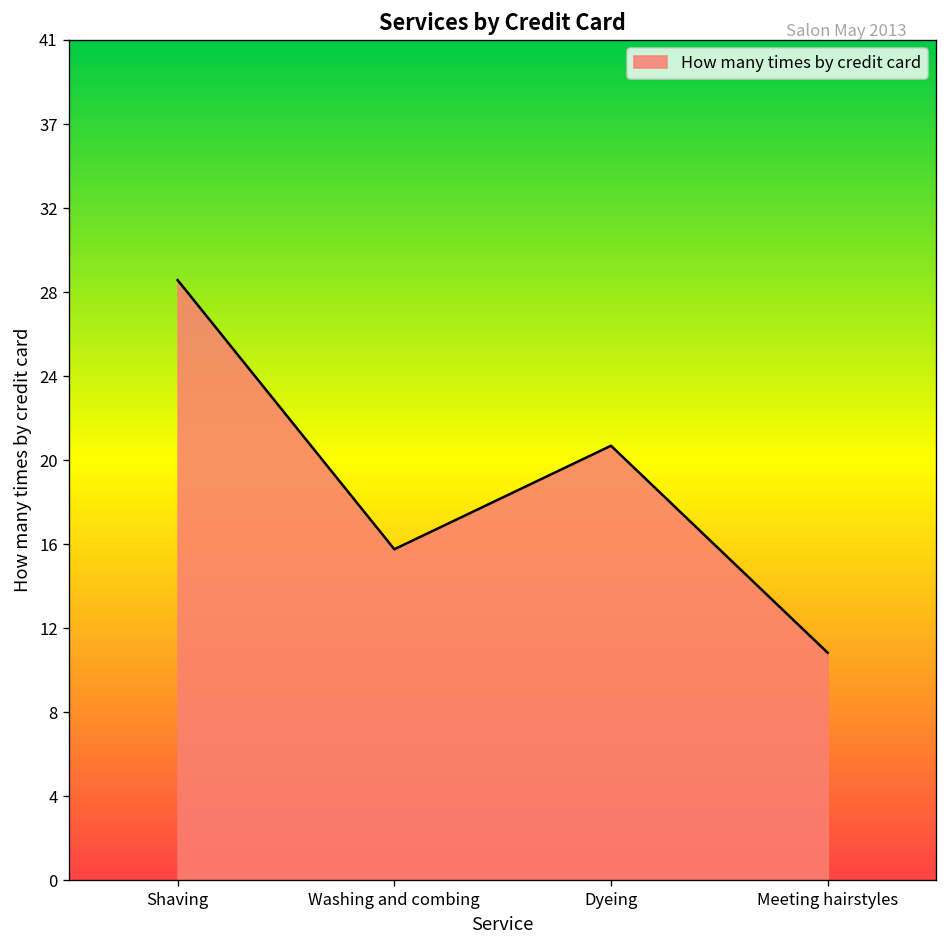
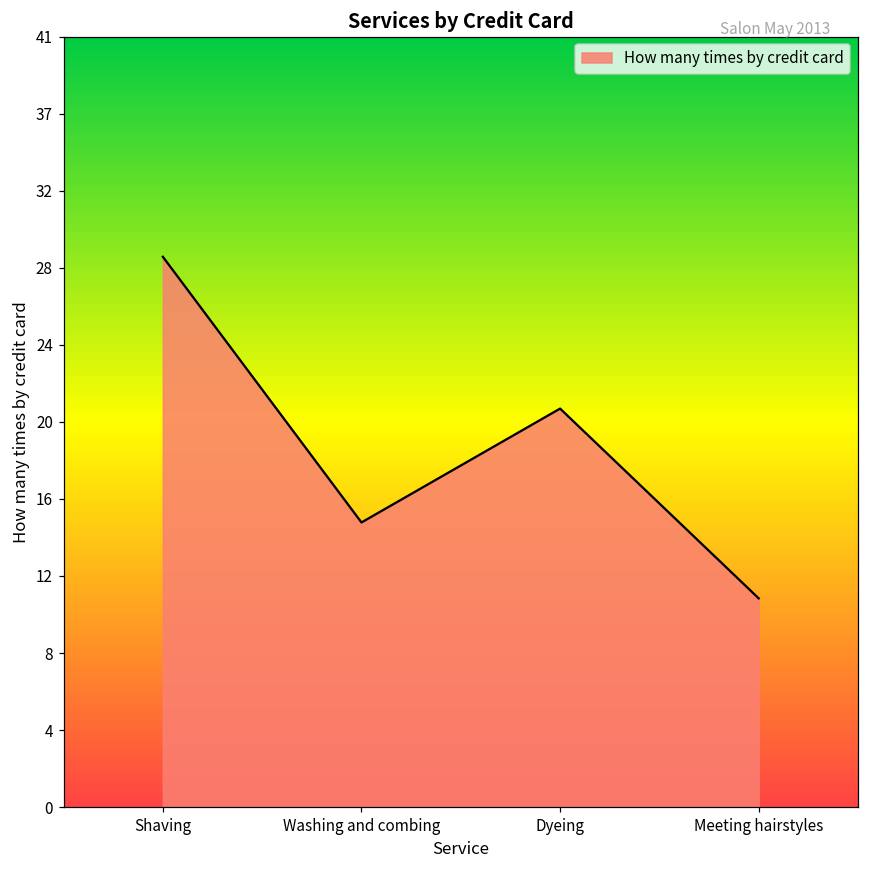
Washing and combing: 16 -> 15
